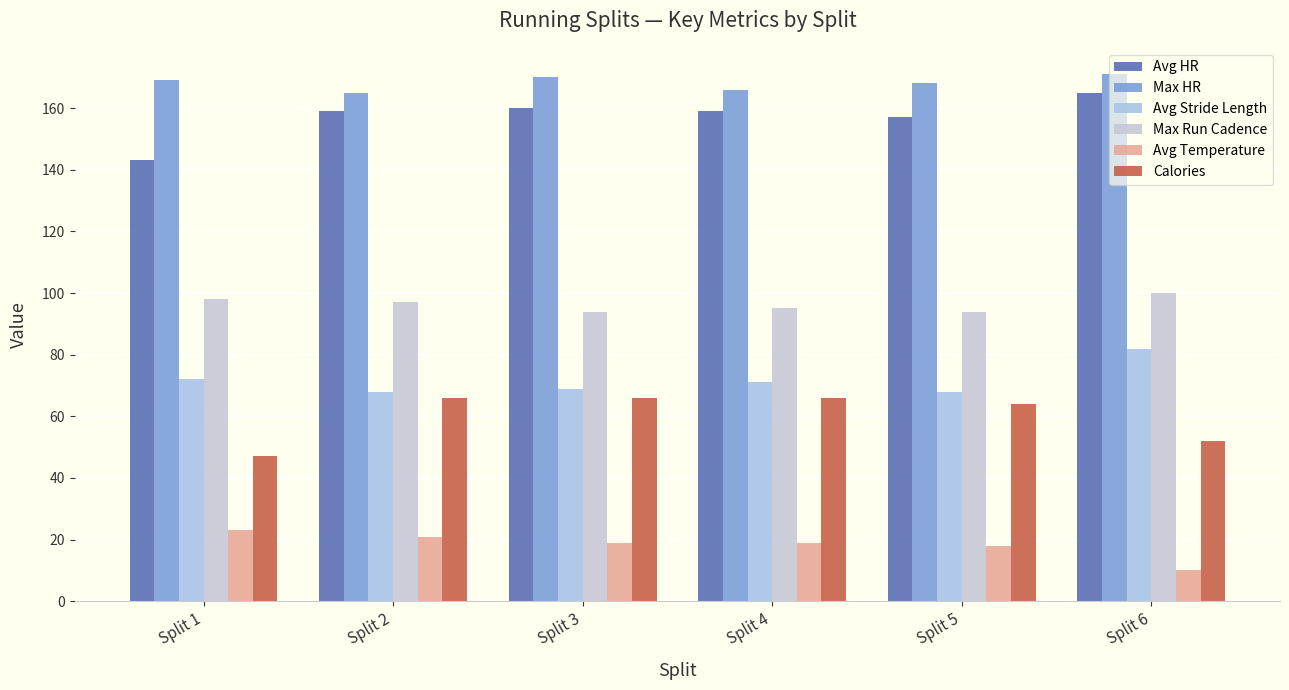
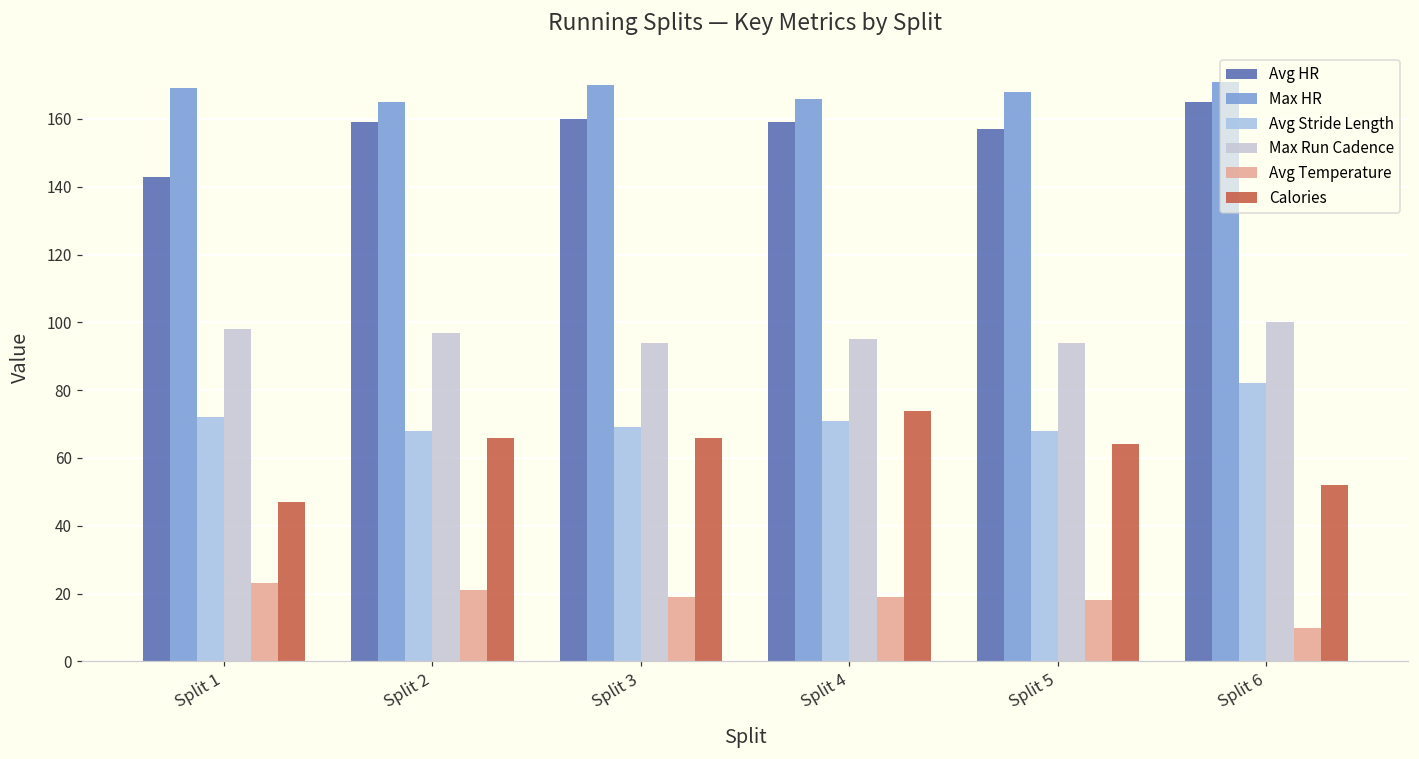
Calories, Split 4: 66 -> 74
